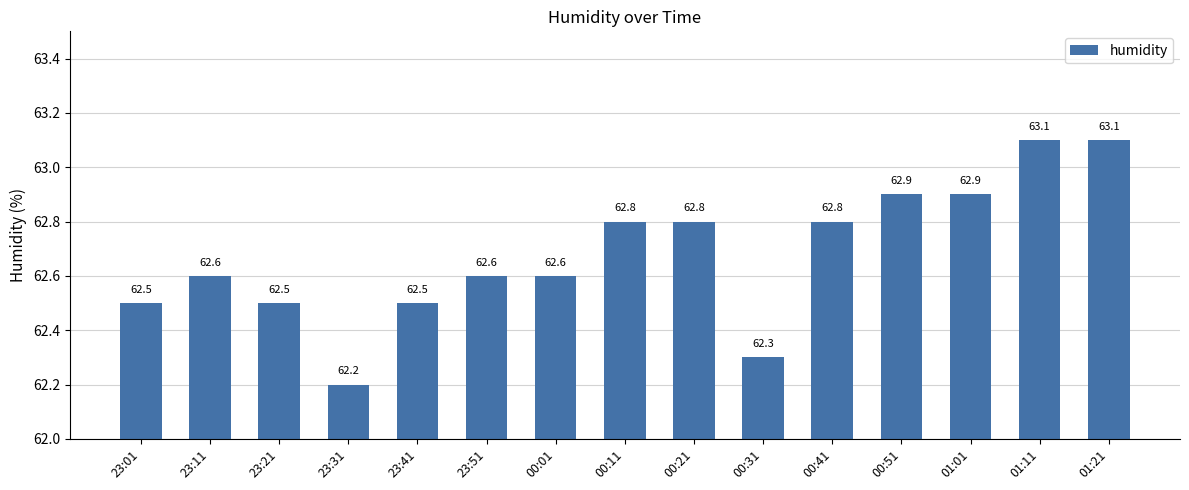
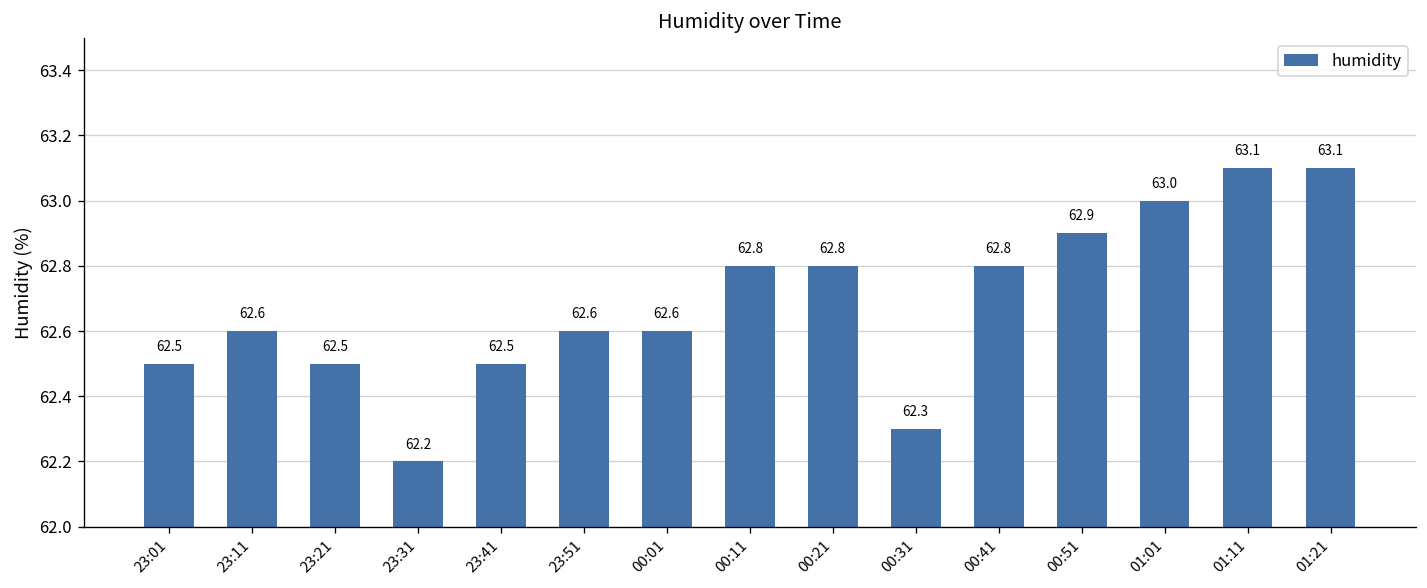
01:01: 62.9 -> 63.0
